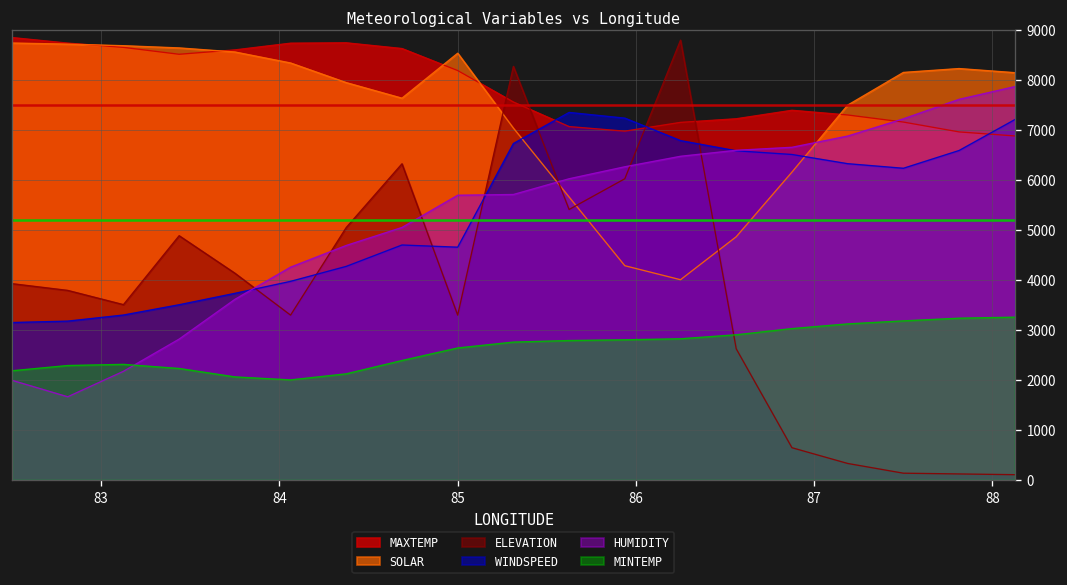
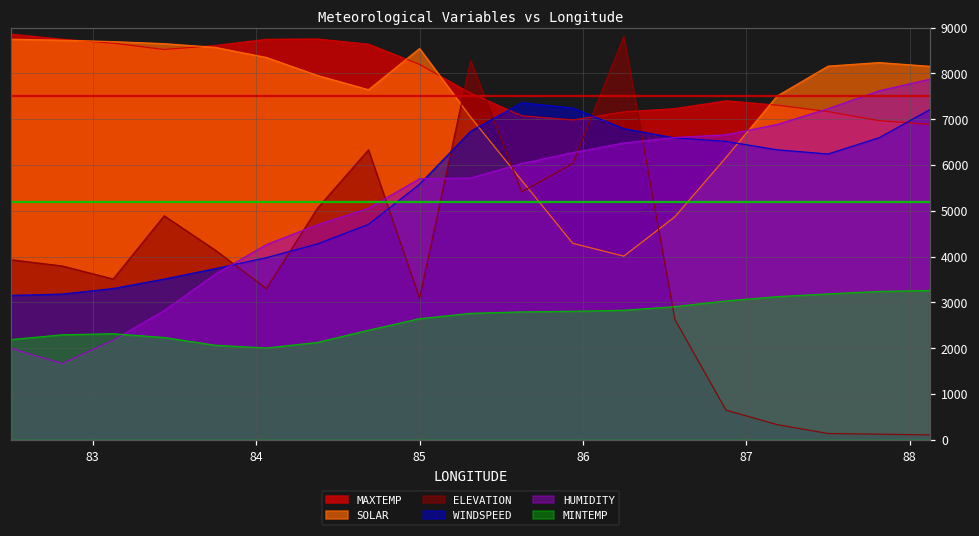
ELEVATION, 85: 3300 -> 3100
WINDSPEED, 85: 4700 -> 5600
